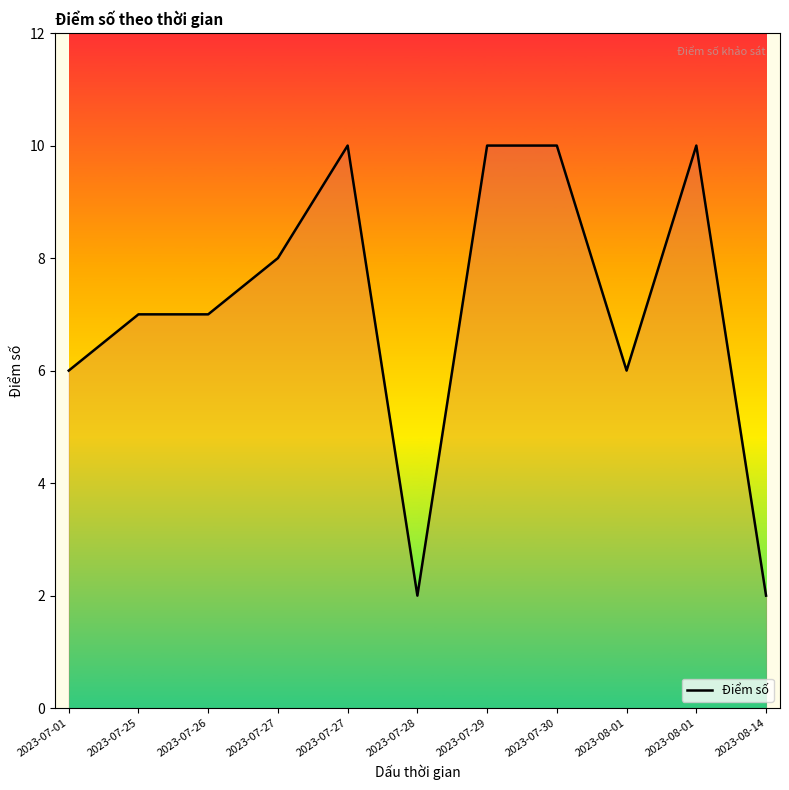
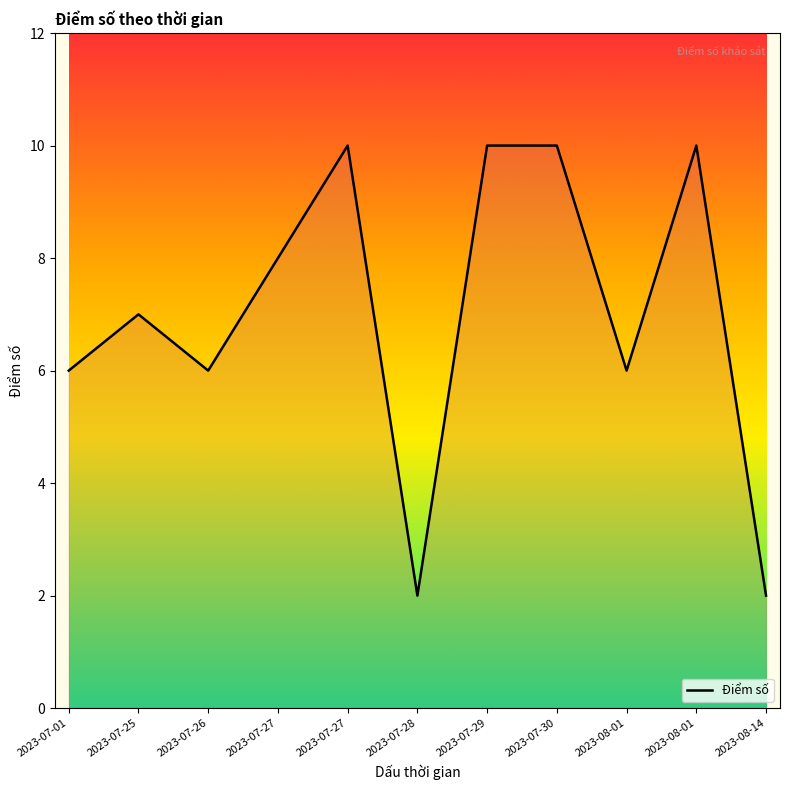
2023-07-26: 7 -> 6
